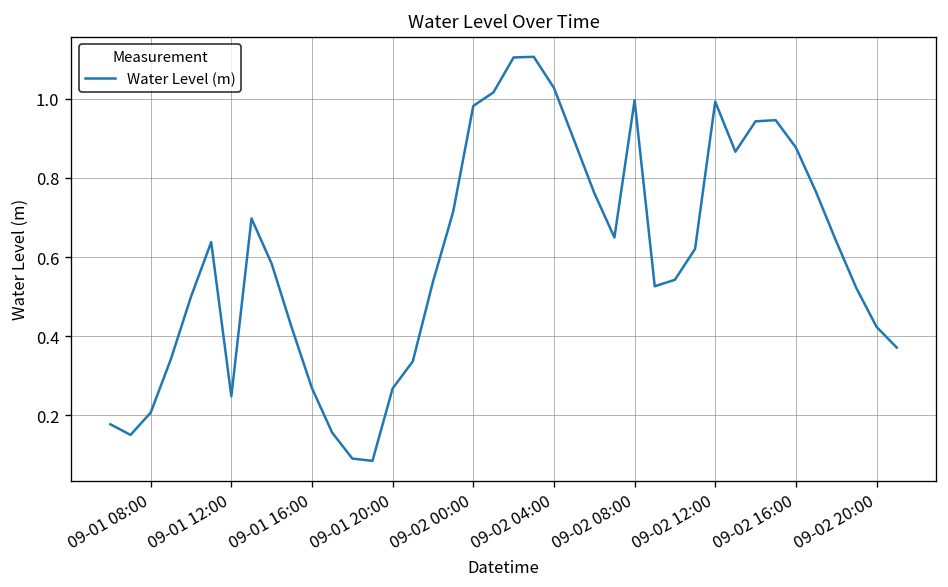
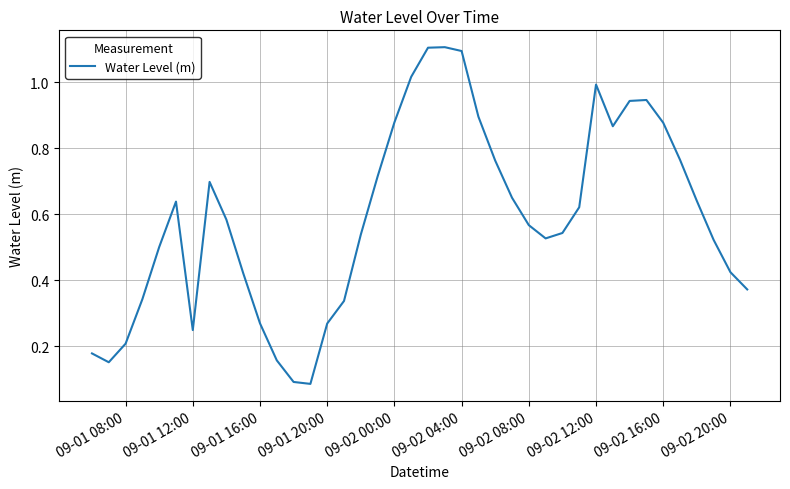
09-02 00:00: 0.98 -> 0.88
09-02 04:00: 1.03 -> 1.09
09-02 08:00: 1.00 -> 0.57
